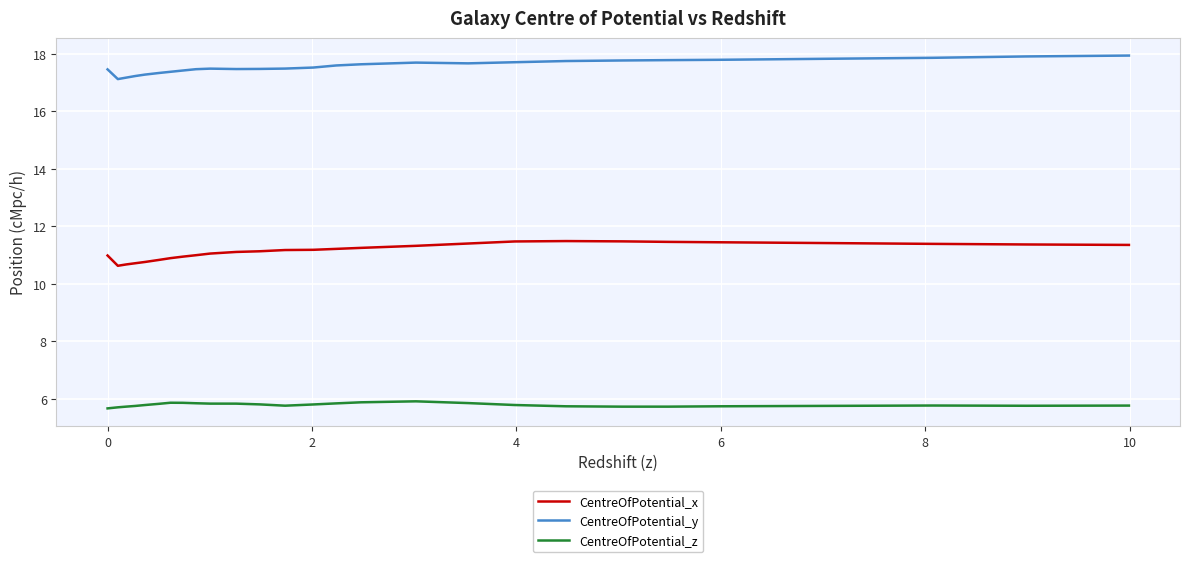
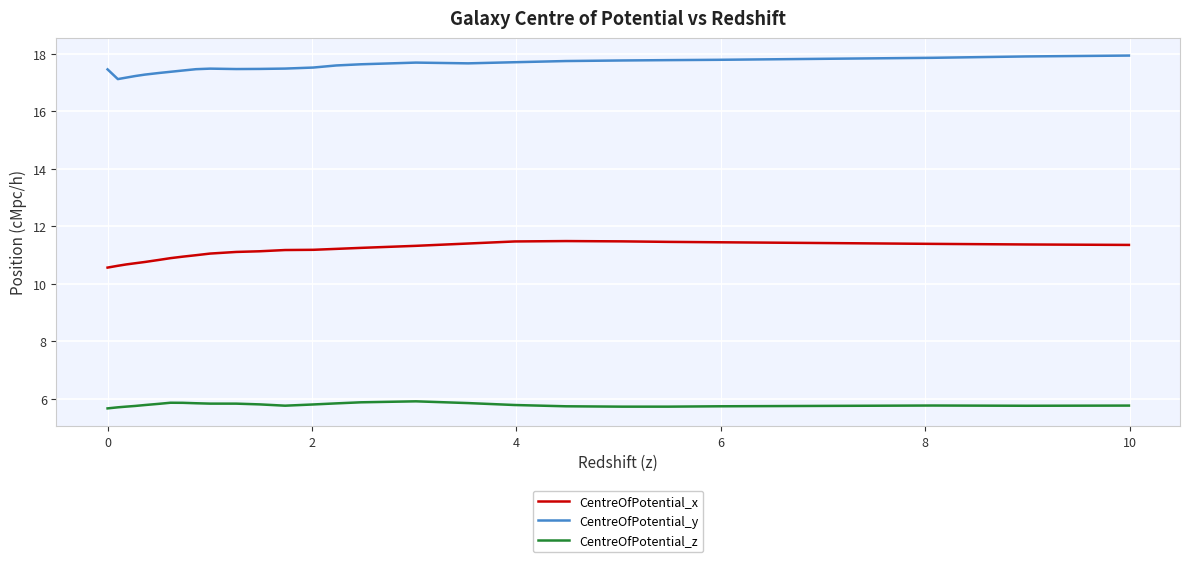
CentreOfPotential_x, 0: 11.0 -> 10.6
